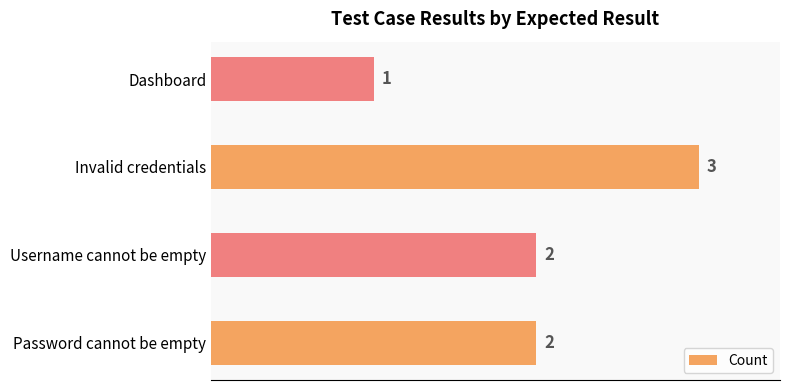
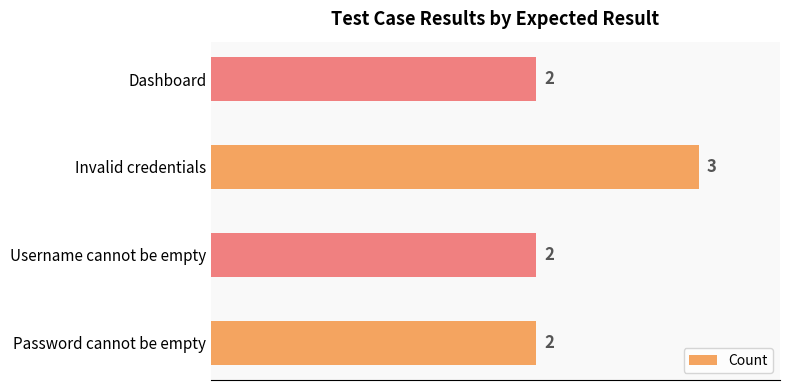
Dashboard: 1 -> 2
